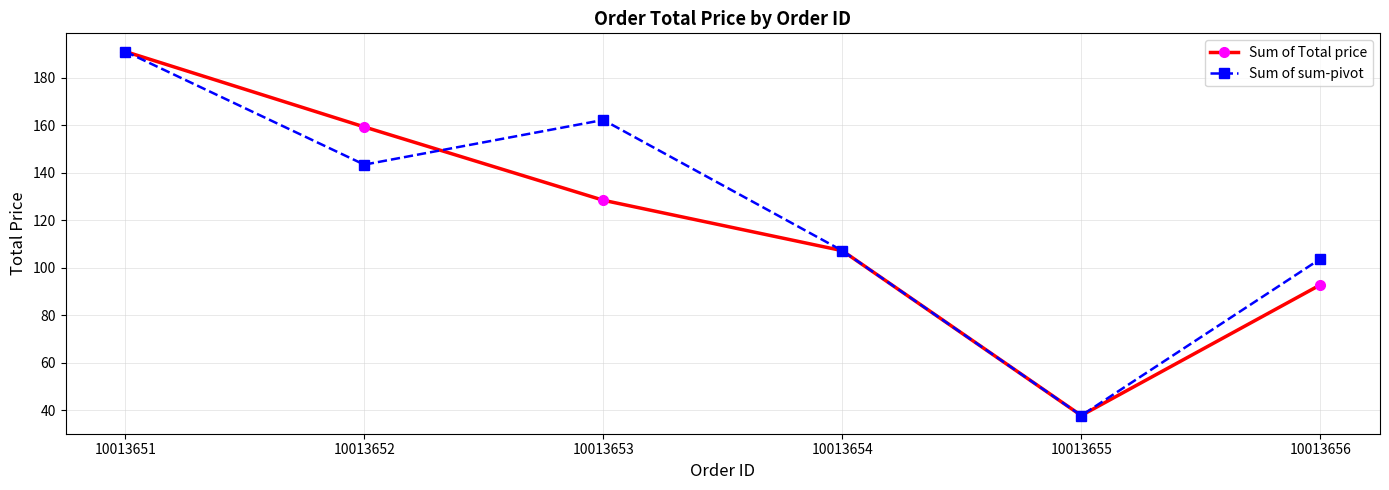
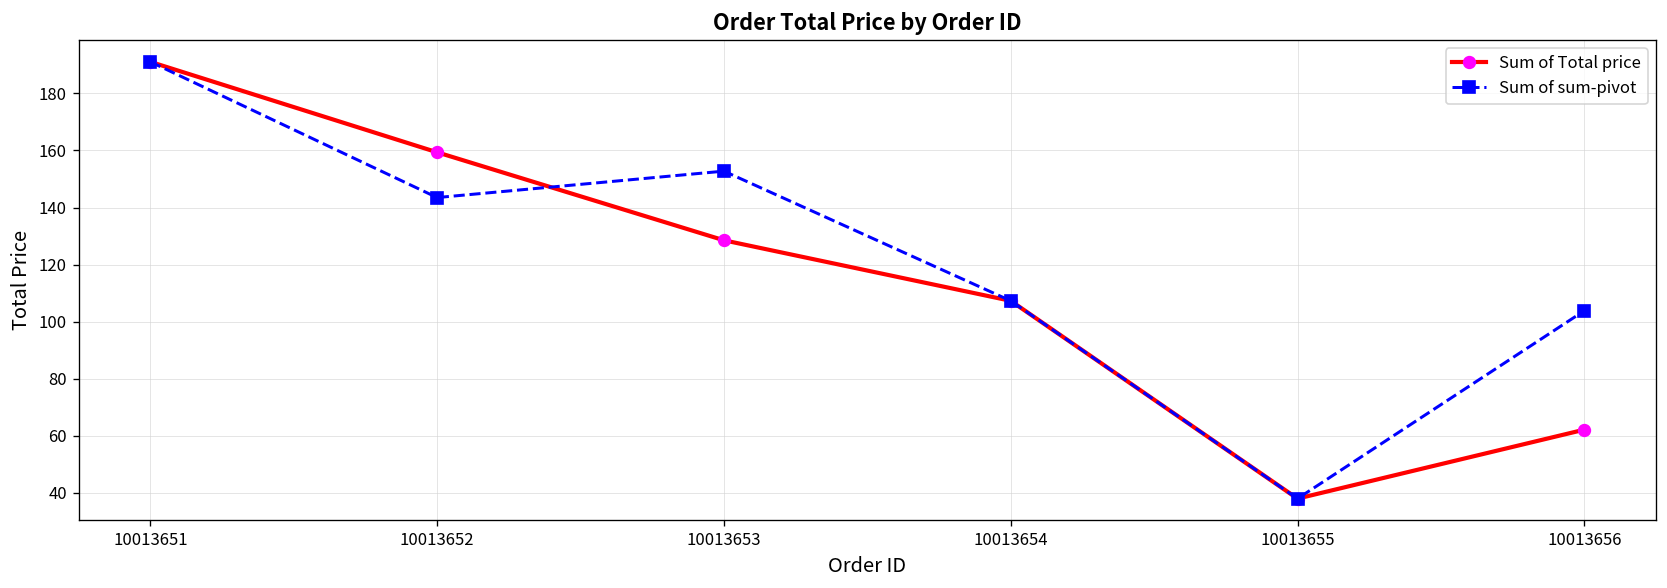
Sum of sum-pivot, 10013653: 162 -> 153
Sum of Total price, 10013656: 93 -> 62
